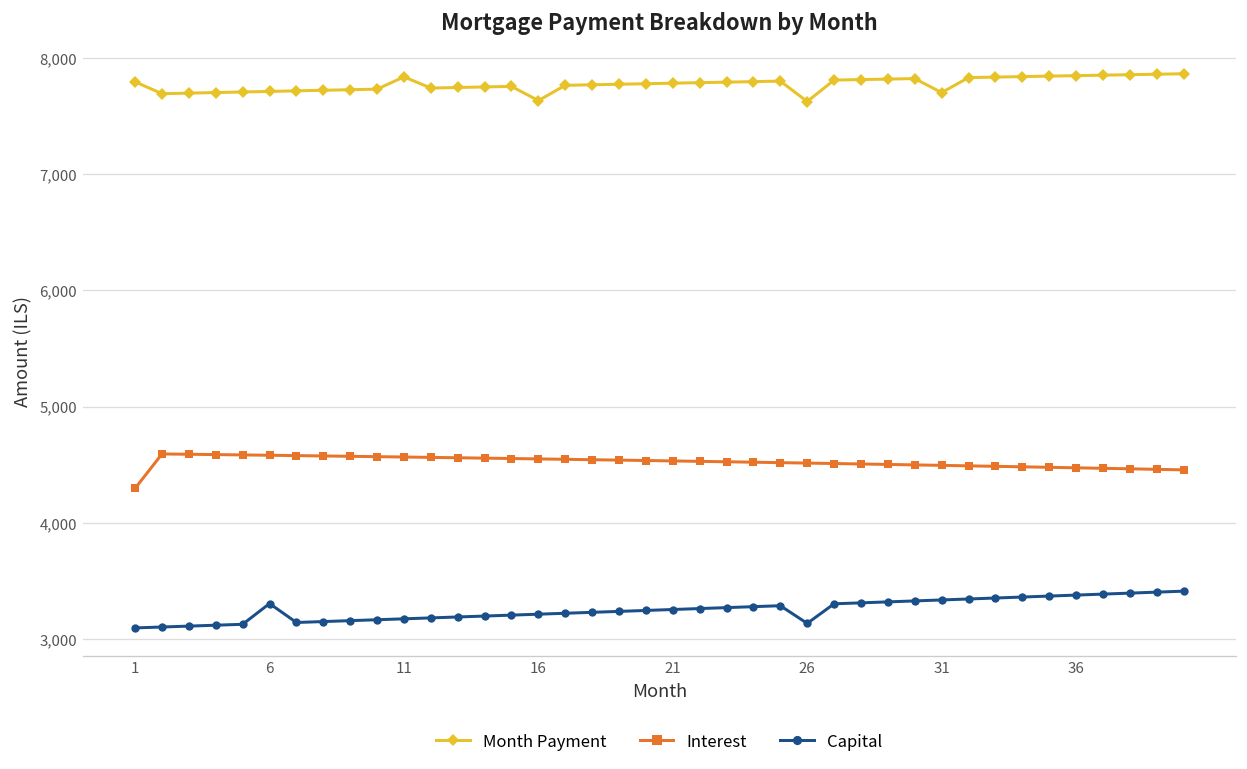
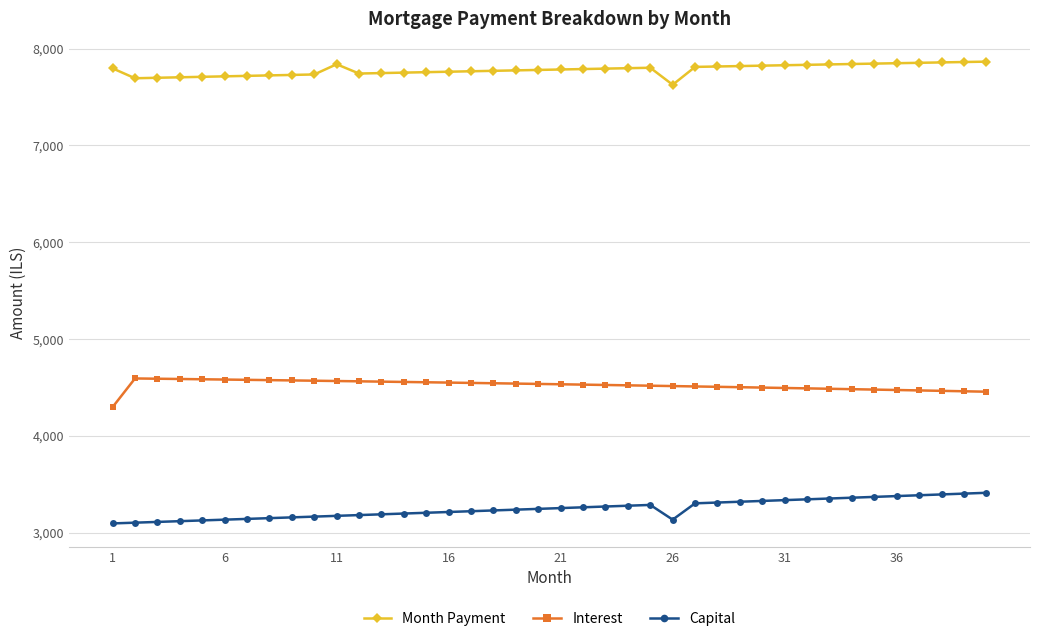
Capital, 6: 3,300 -> 3,100
Month Payment, 16: 7,600 -> 7,800
Month Payment, 31: 7,700 -> 7,800
